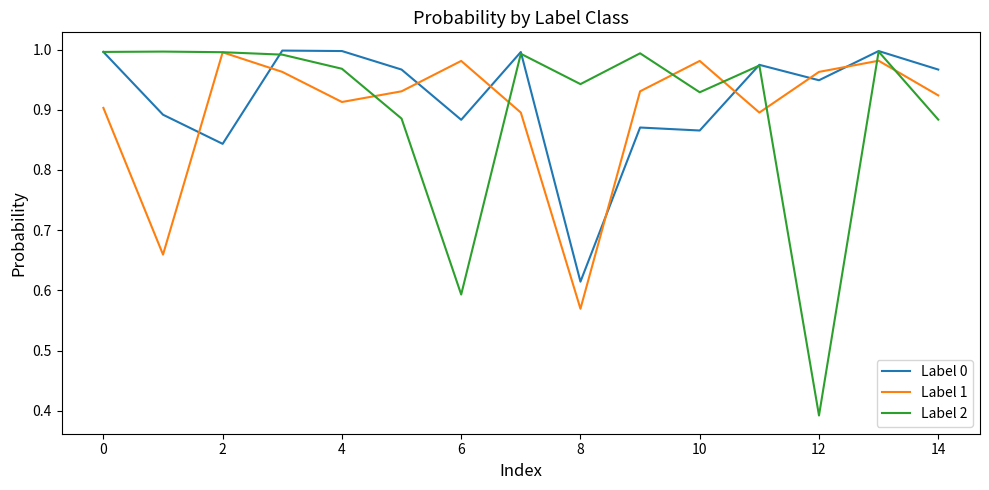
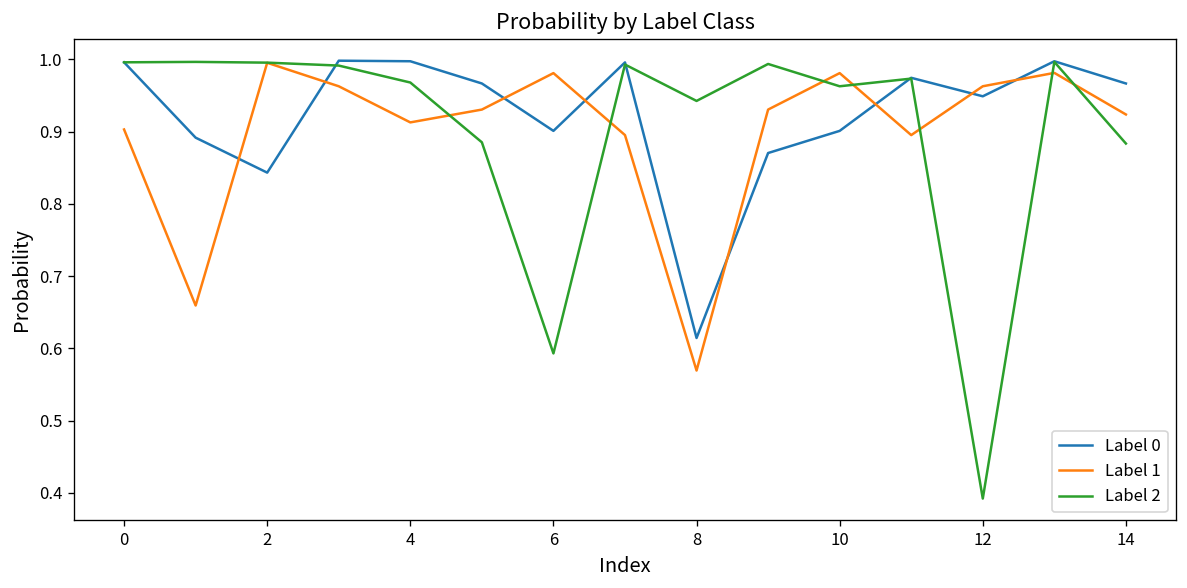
Label 0, 6: 0.88 -> 0.90
Label 0, 10: 0.87 -> 0.90
Label 2, 10: 0.93 -> 0.96
